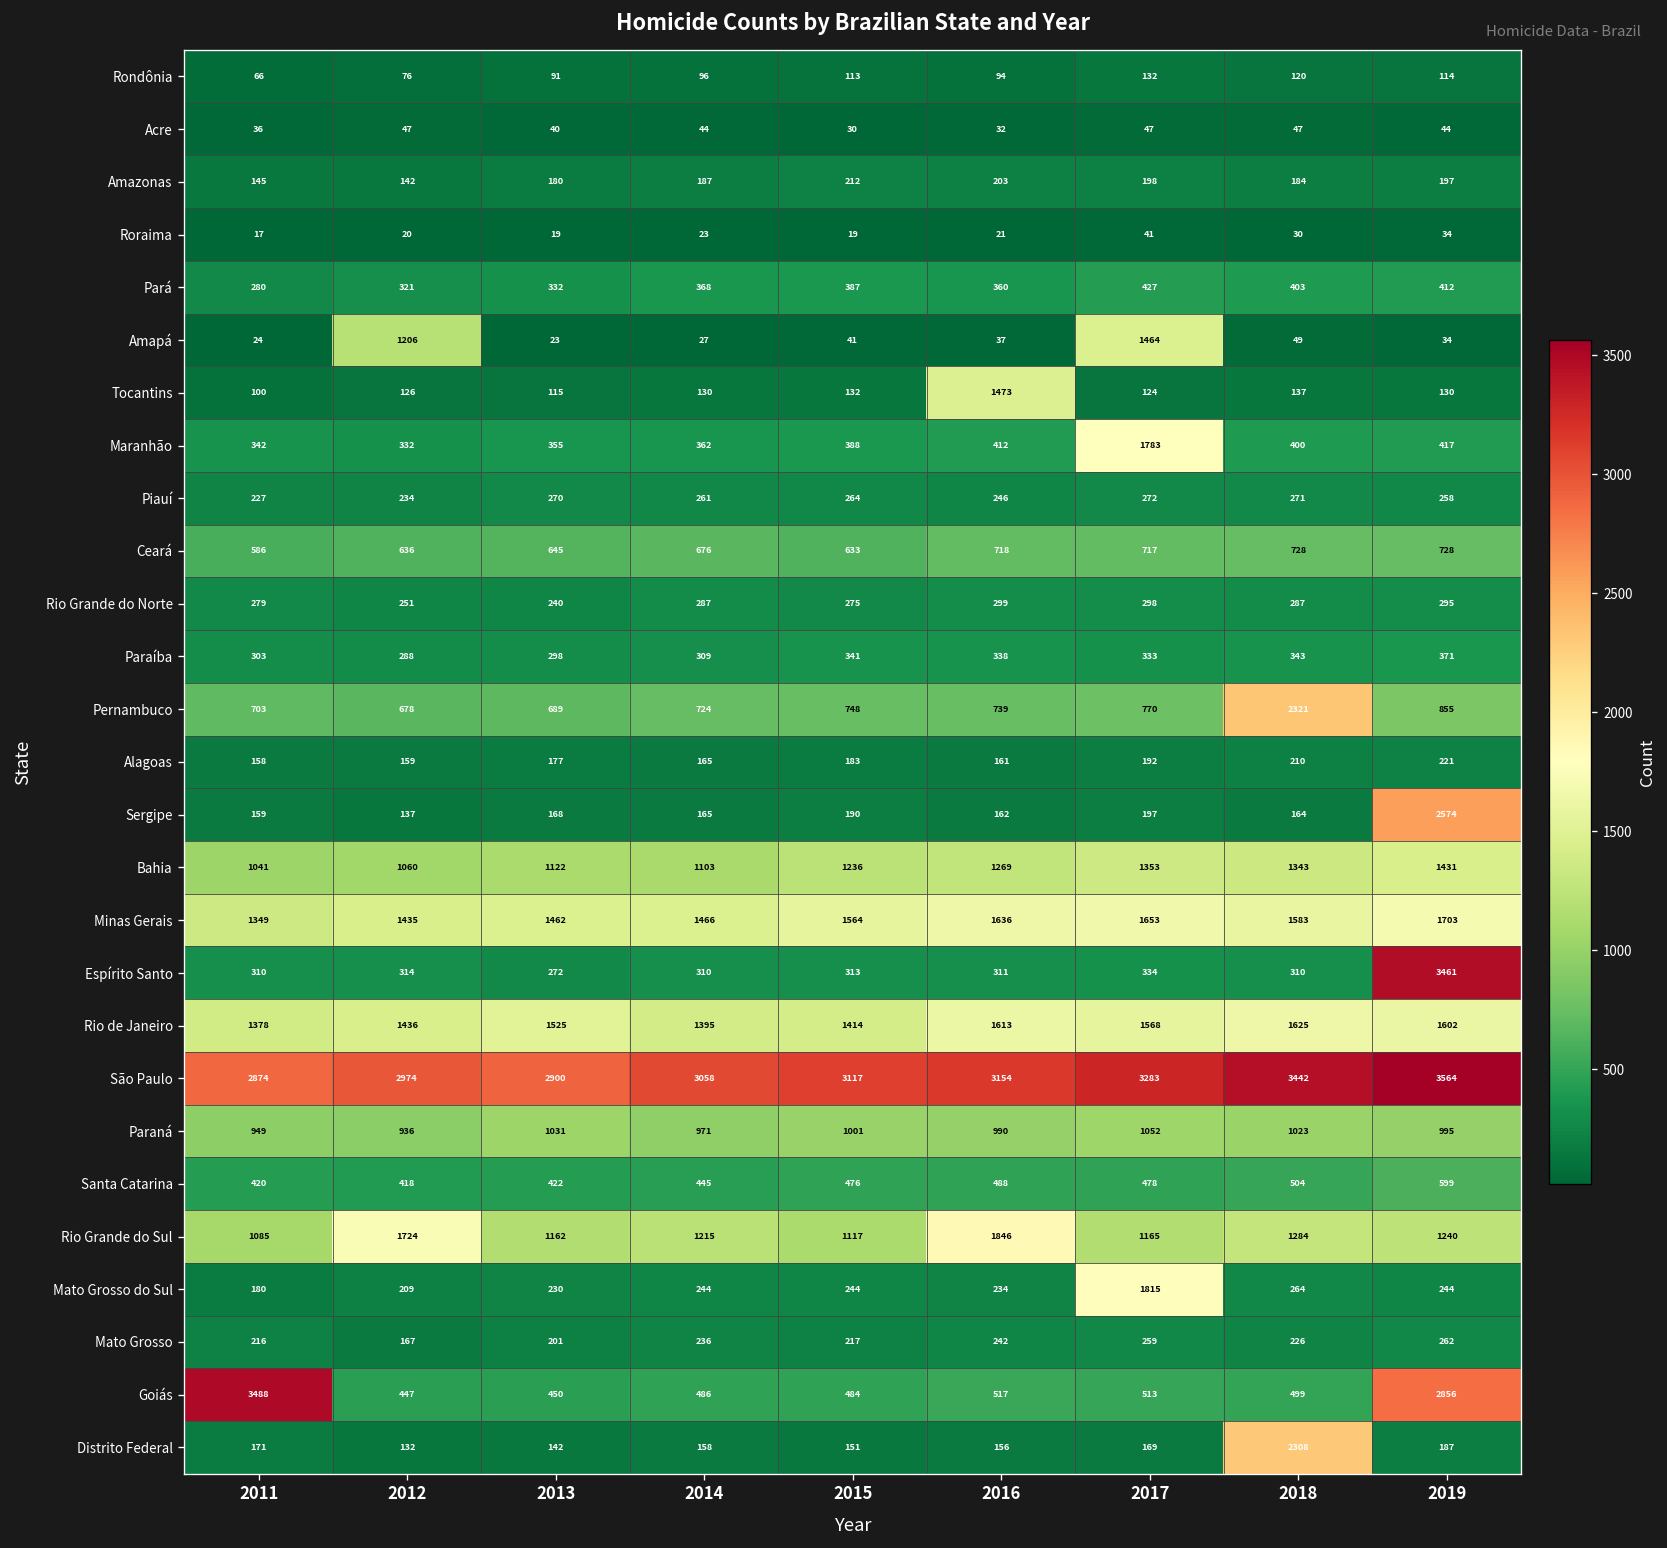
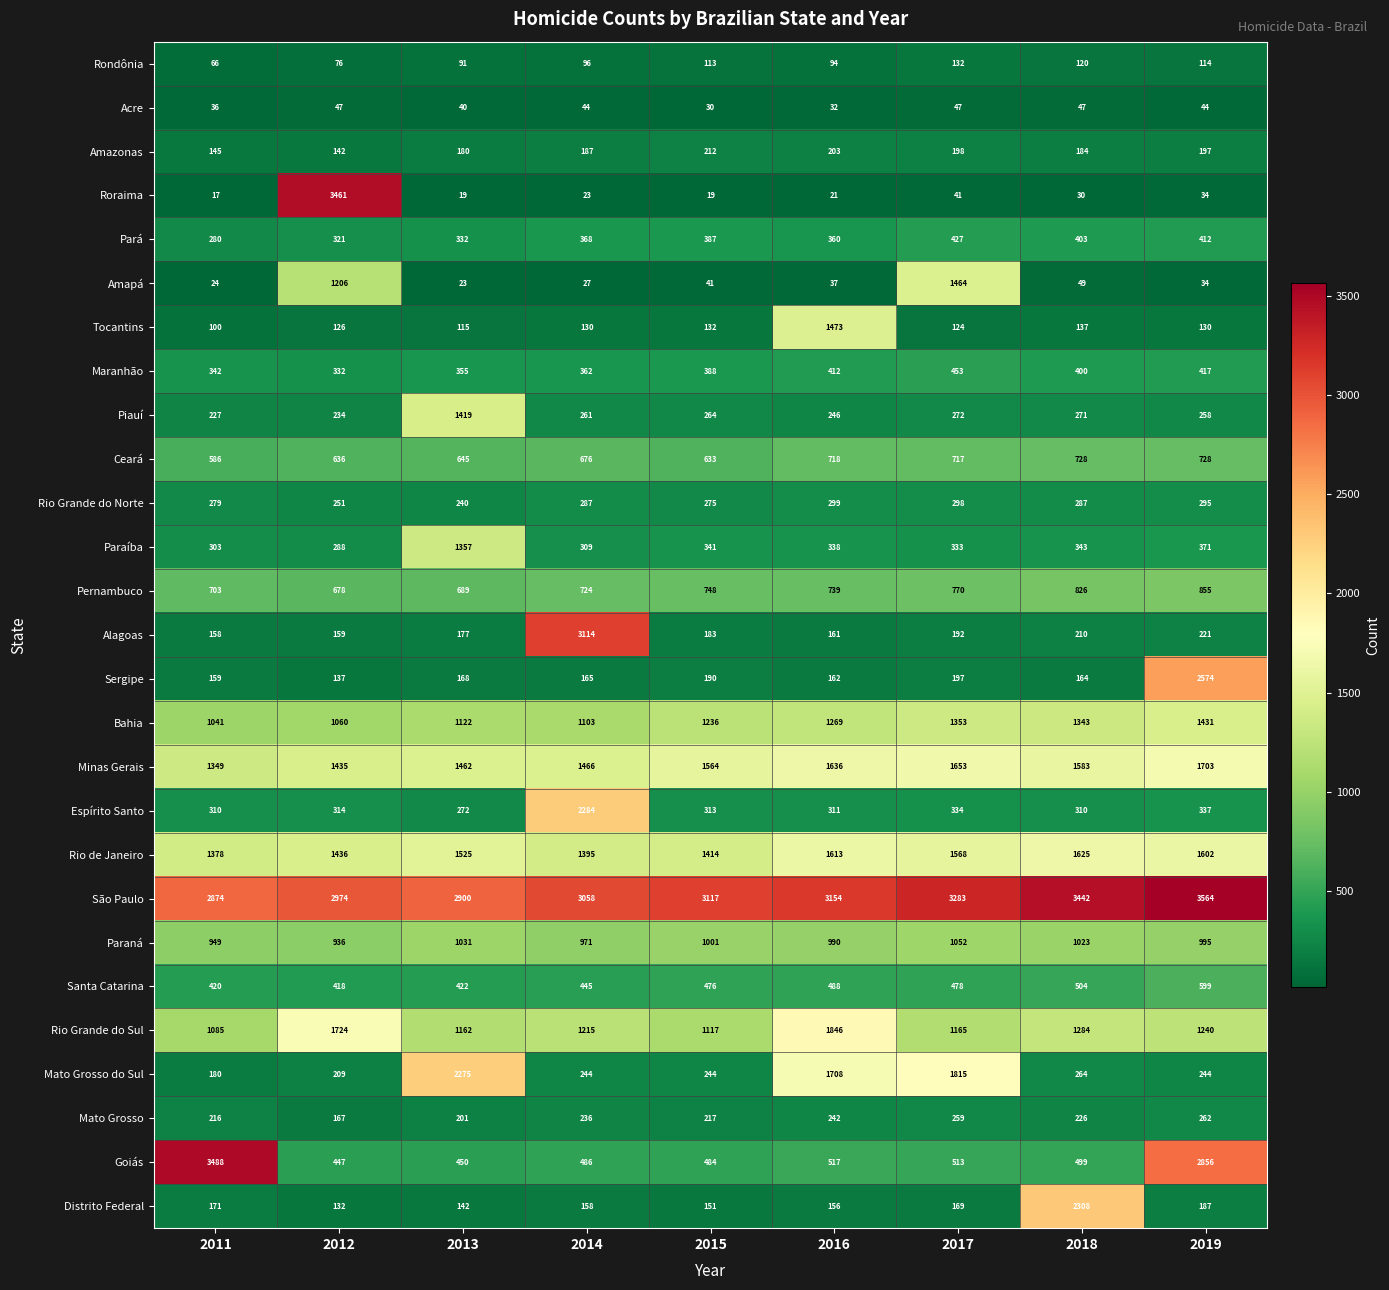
Roraima, 2012: 20 -> 3461
Maranhão, 2017: 1783 -> 453
Piauí, 2013: 270 -> 1419
Paraíba, 2013: 298 -> 1357
Pernambuco, 2018: 2321 -> 826
Alagoas, 2014: 165 -> 3114
Espírito Santo, 2014: 310 -> 2284
Espírito Santo, 2019: 3461 -> 337
Mato Grosso do Sul, 2013: 230 -> 2275
Mato Grosso do Sul, 2016: 234 -> 1708
